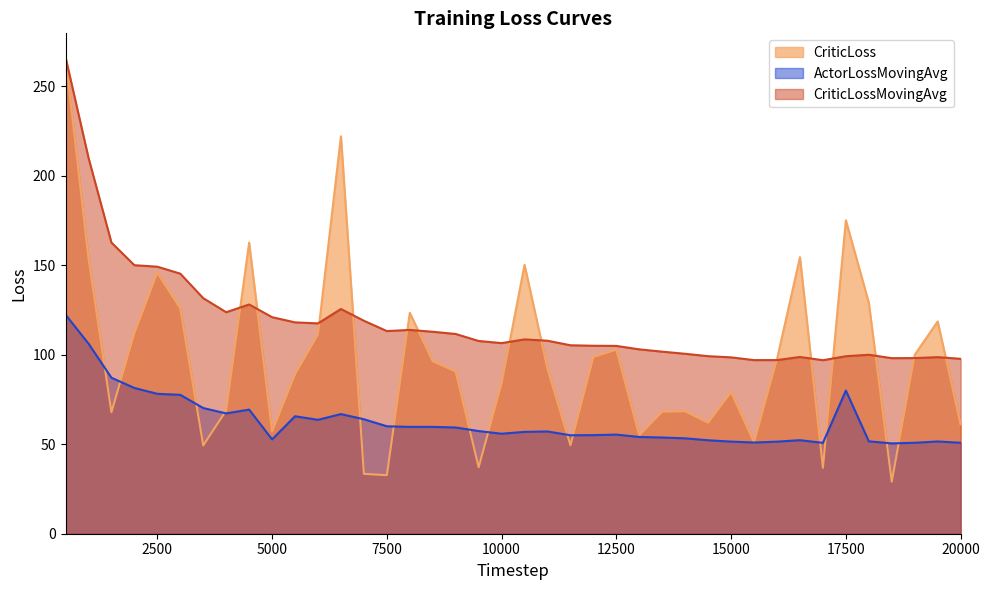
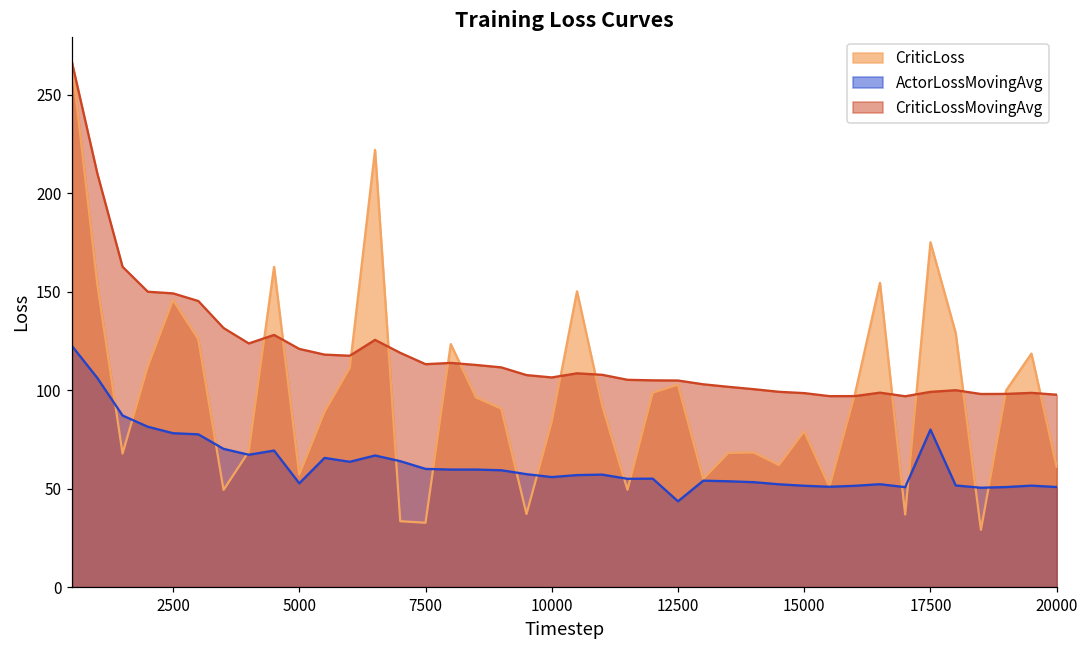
ActorLossMovingAvg, 12500: 55 -> 44
